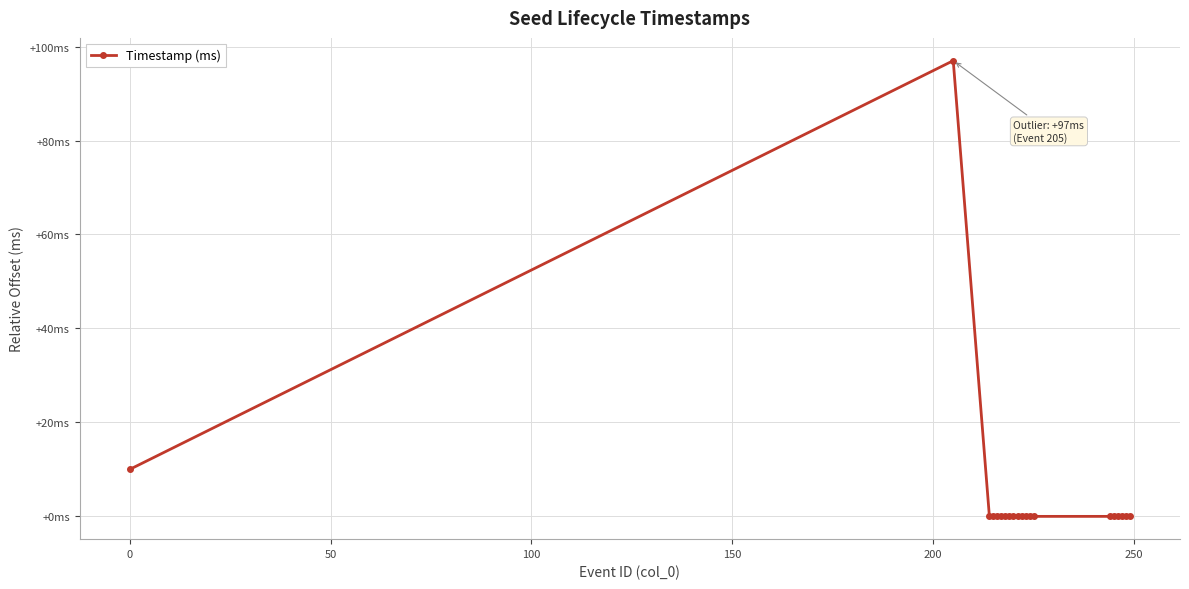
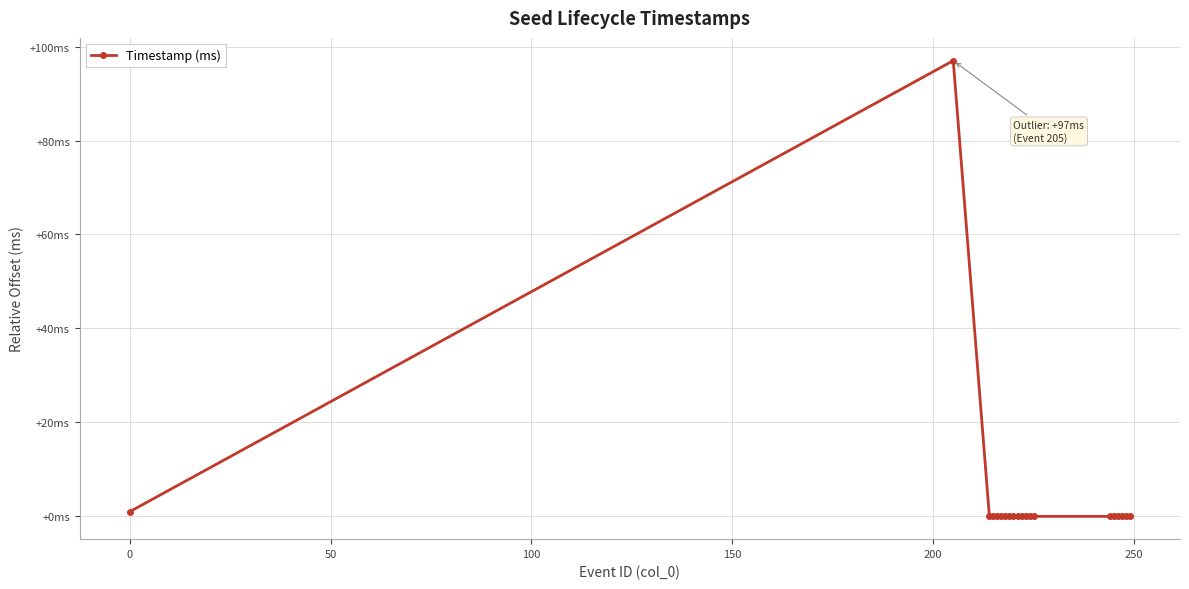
0: +10ms -> +1ms
